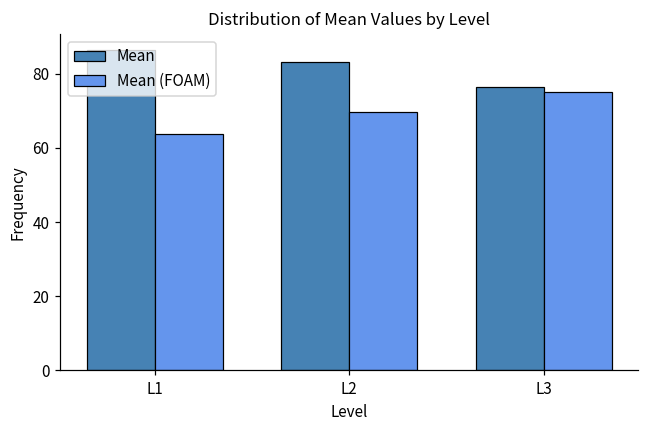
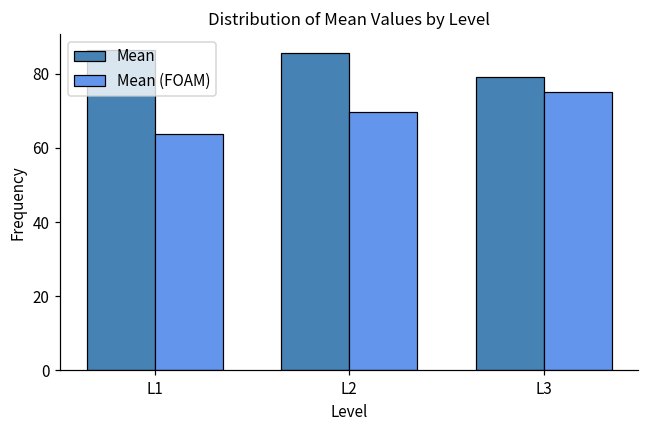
Mean, L2: 83 -> 86
Mean, L3: 76 -> 79
